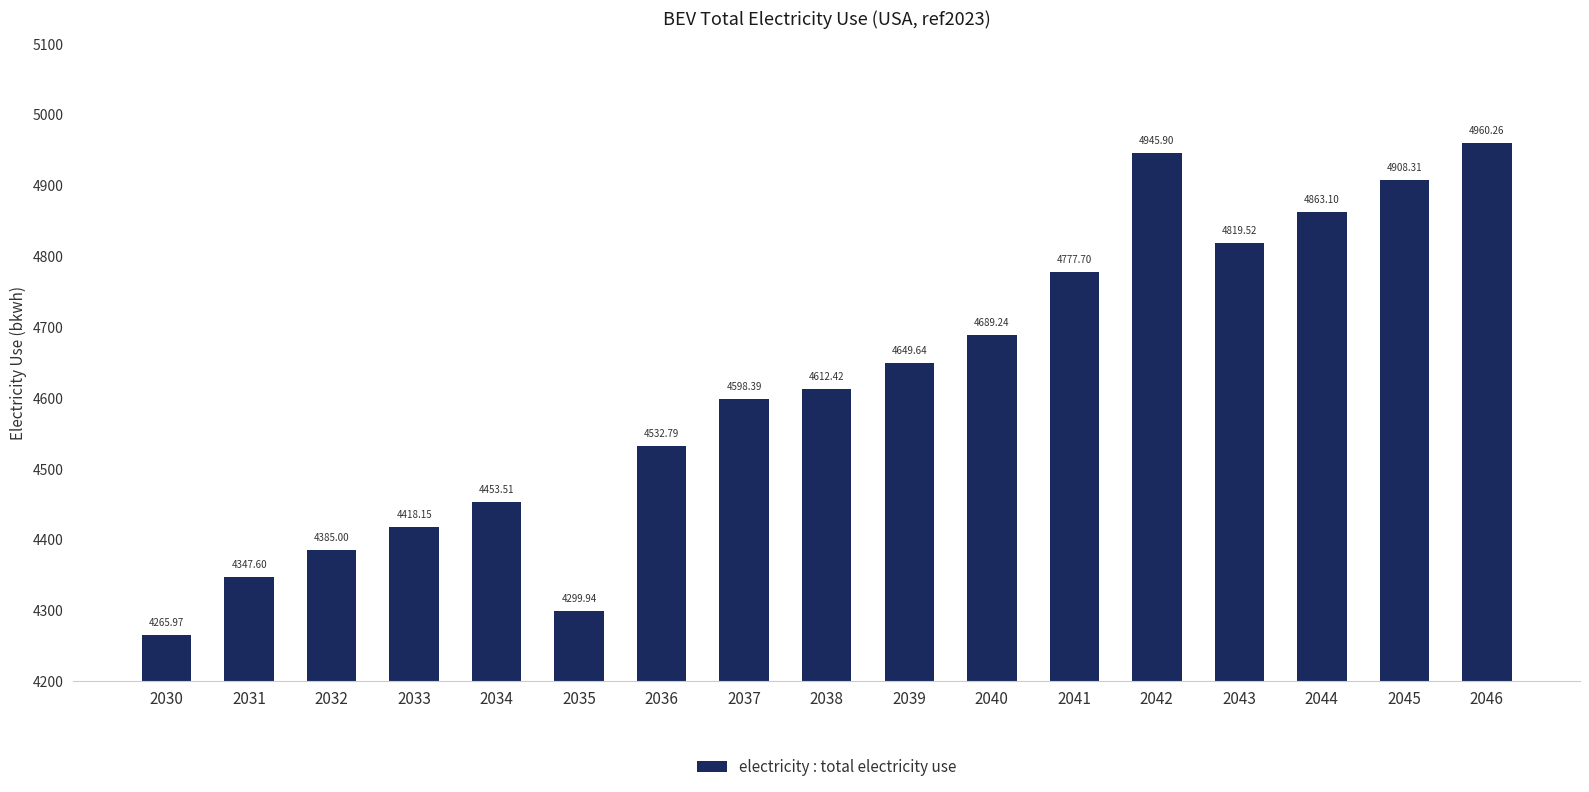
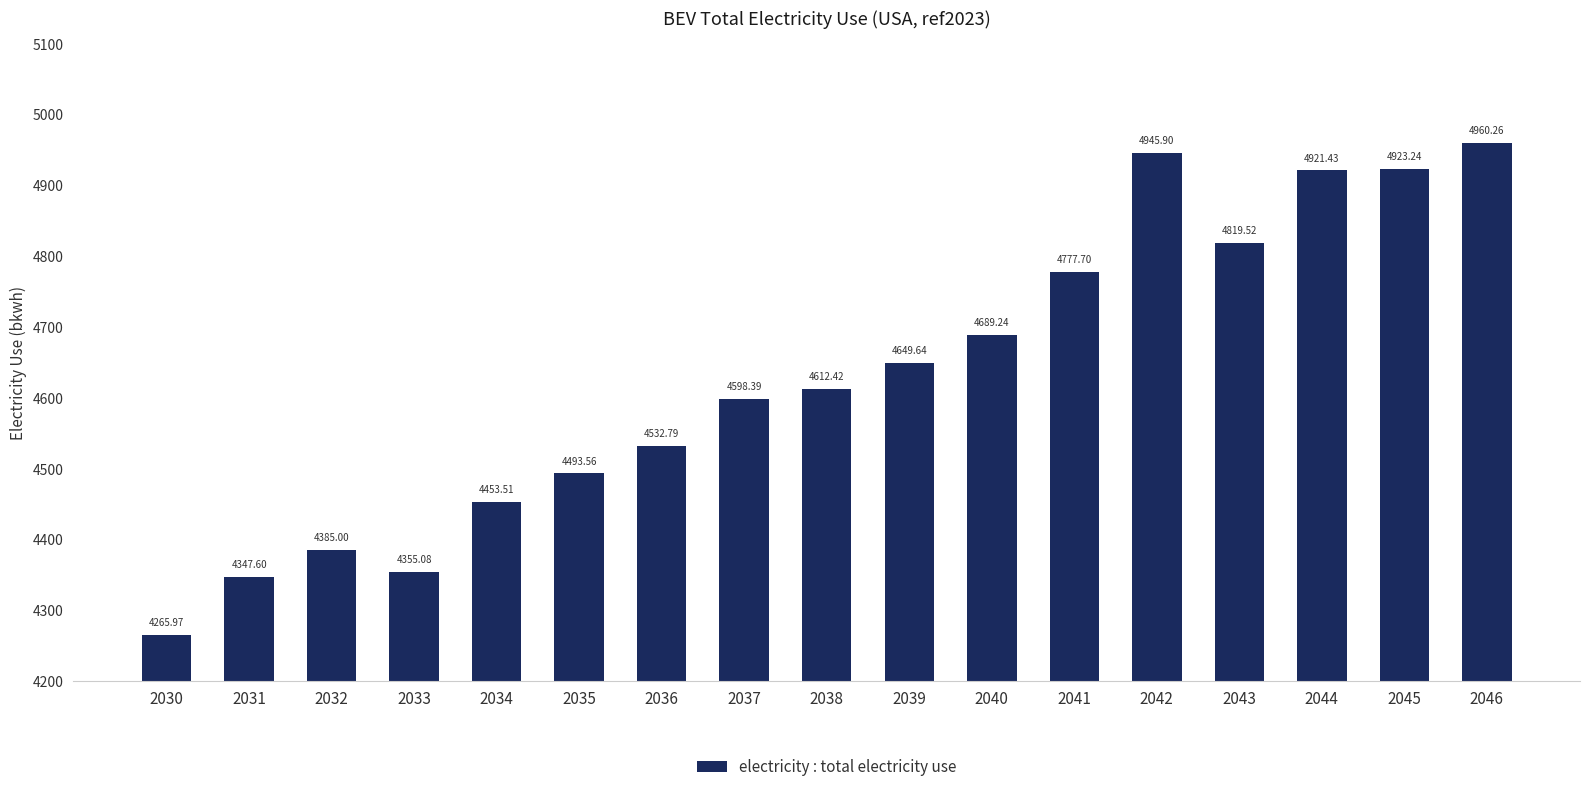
2033: 4418.15 -> 4355.08
2035: 4299.94 -> 4493.56
2044: 4863.10 -> 4921.43
2045: 4908.31 -> 4923.24
